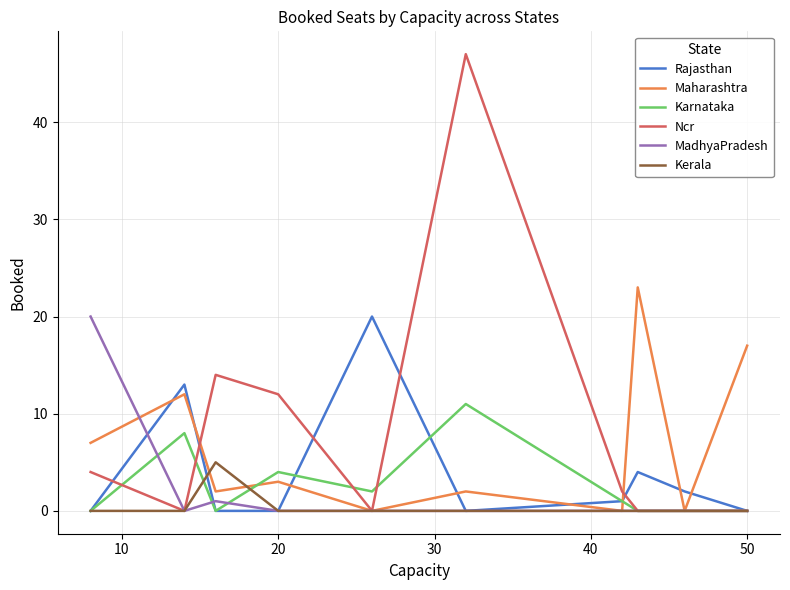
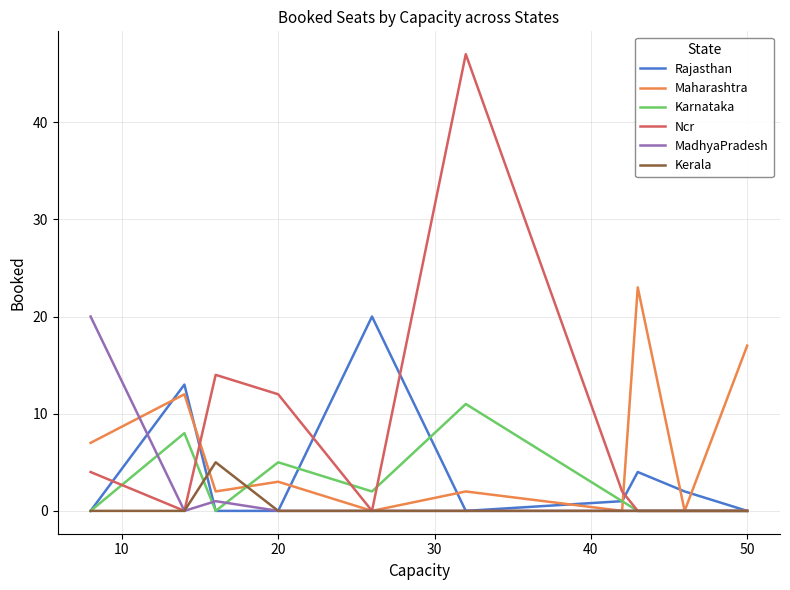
Karnataka, 20: 4 -> 5
